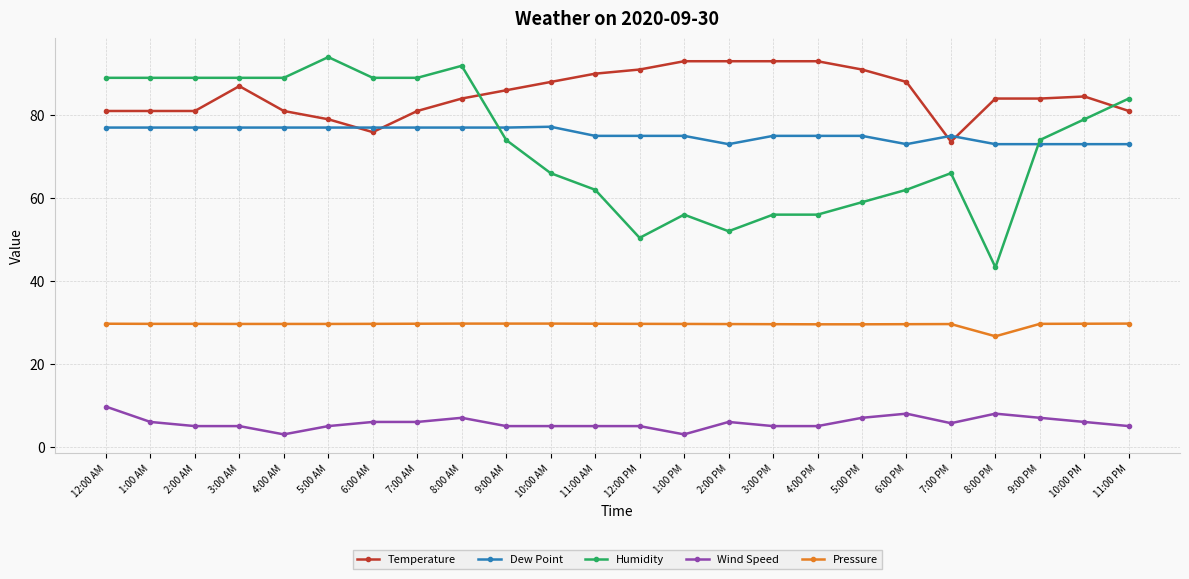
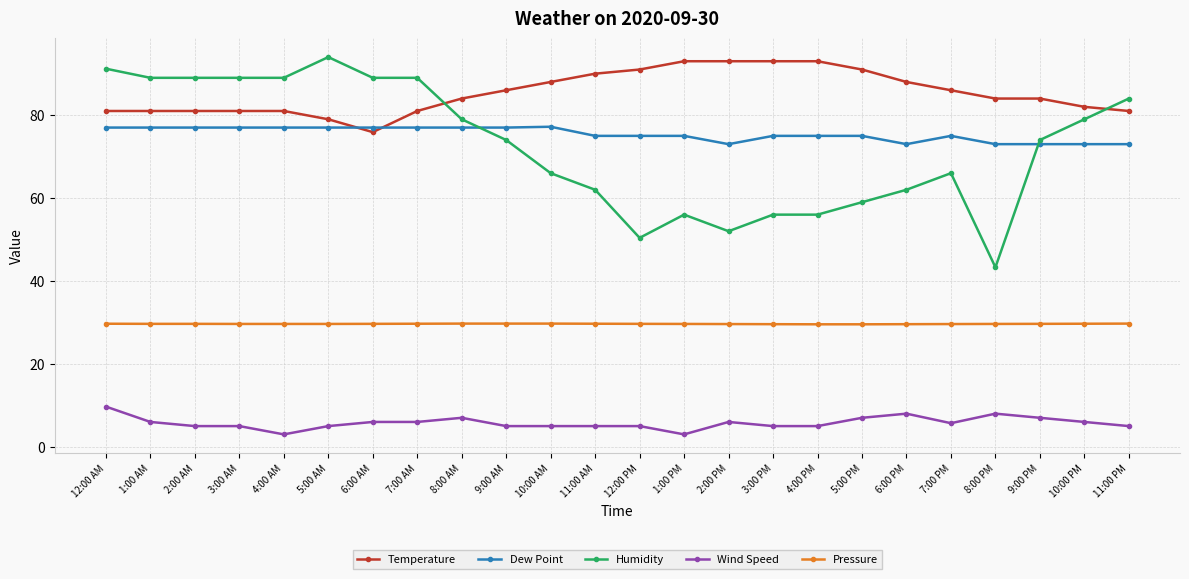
Humidity, 12:00 AM: 89 -> 91
Temperature, 3:00 AM: 87 -> 81
Humidity, 8:00 AM: 92 -> 79
Temperature, 7:00 PM: 74 -> 86
Pressure, 8:00 PM: 27 -> 30
Temperature, 10:00 PM: 85 -> 82
